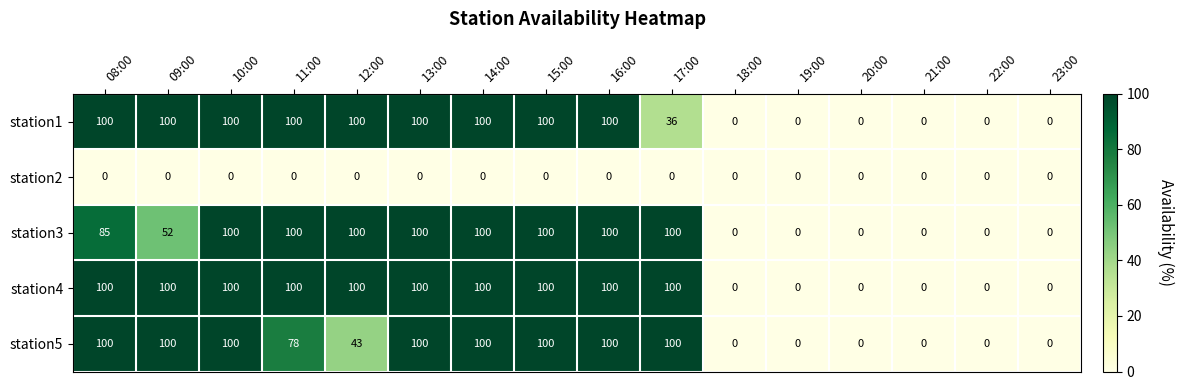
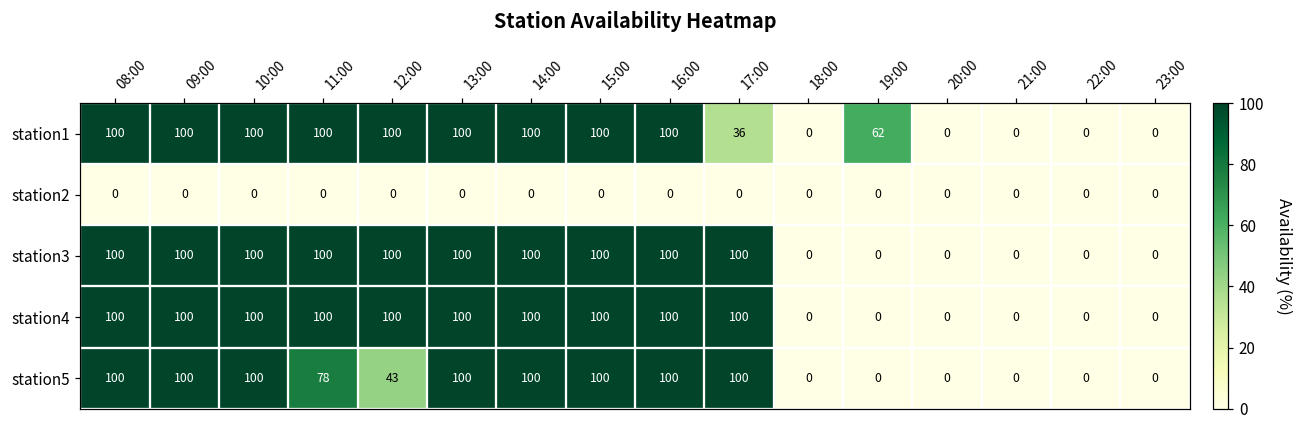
station1, 19:00: 0 -> 62
station3, 08:00: 85 -> 100
station3, 09:00: 52 -> 100
